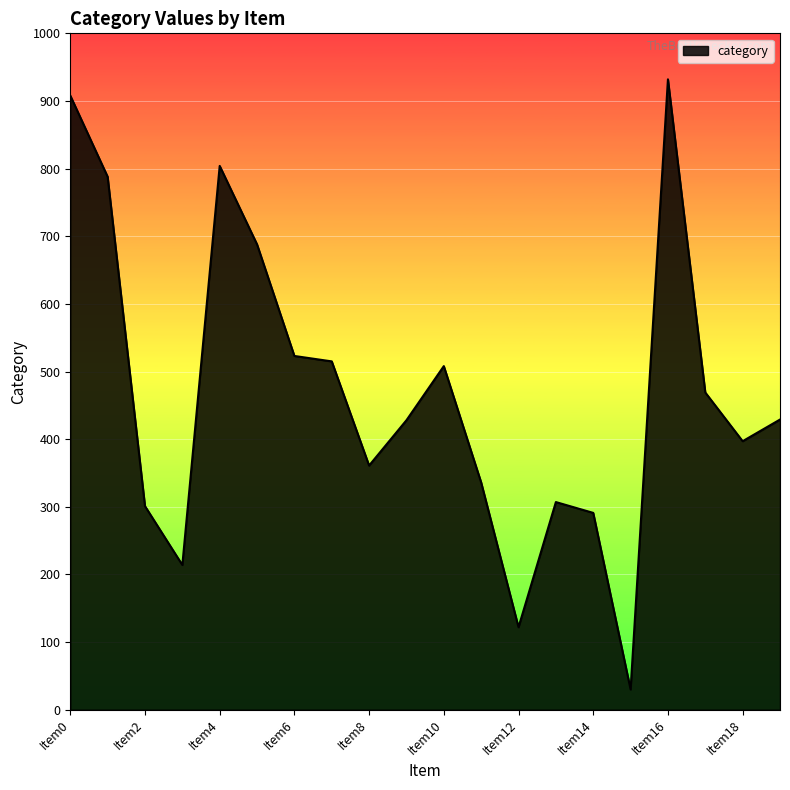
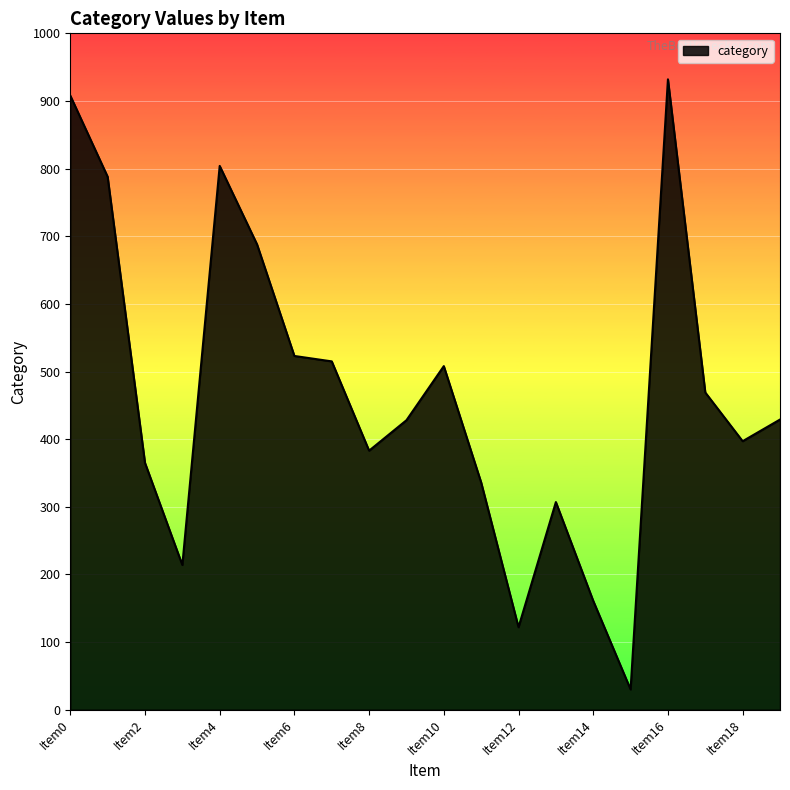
Item2: 300 -> 370
Item8: 360 -> 380
Item14: 290 -> 160
